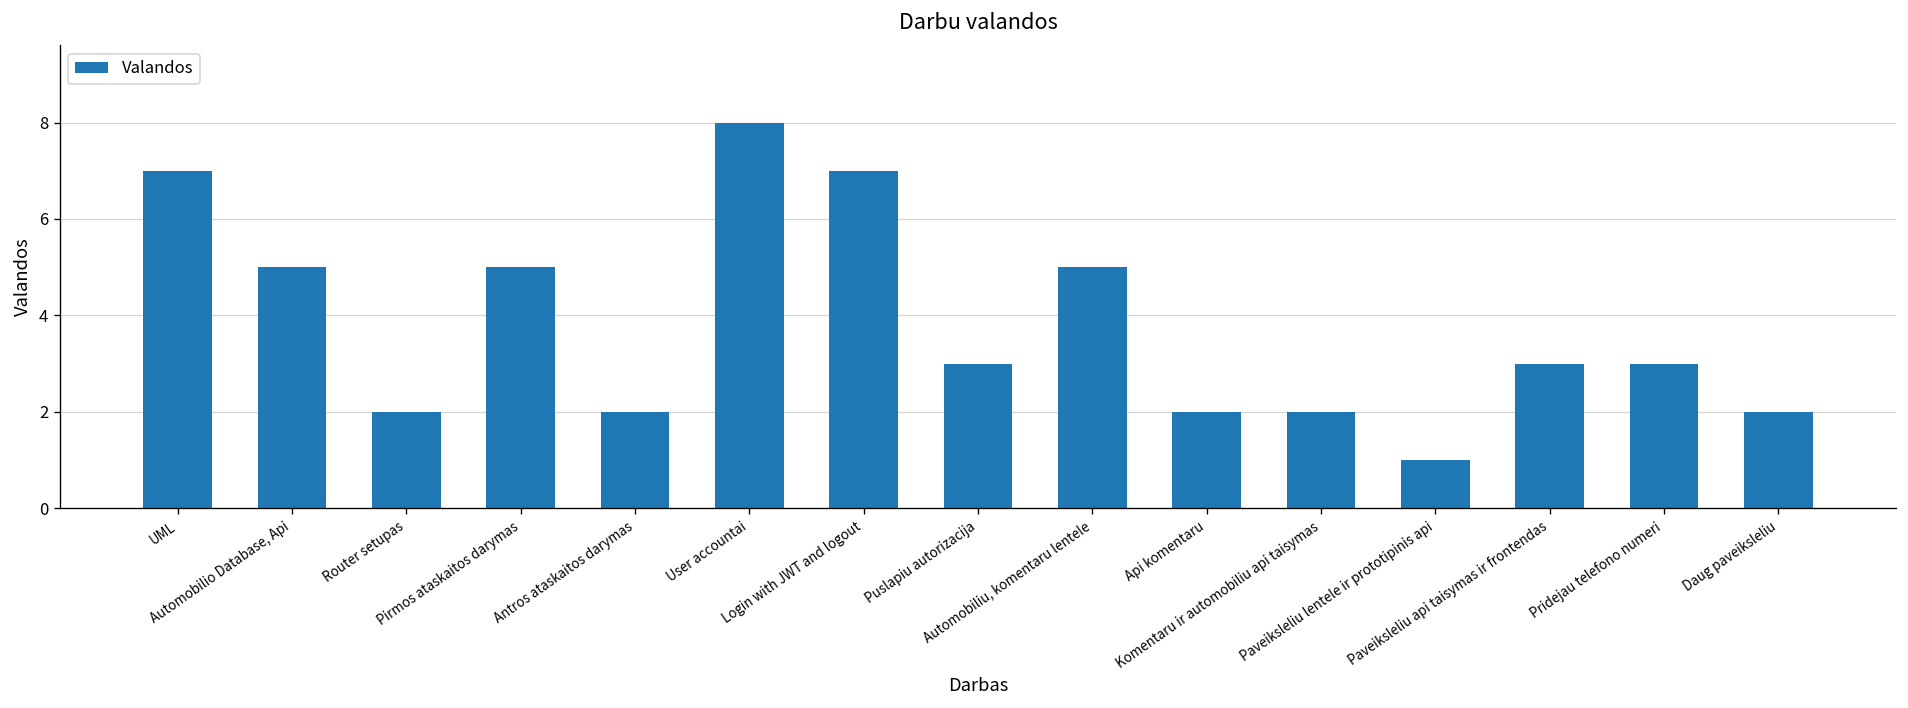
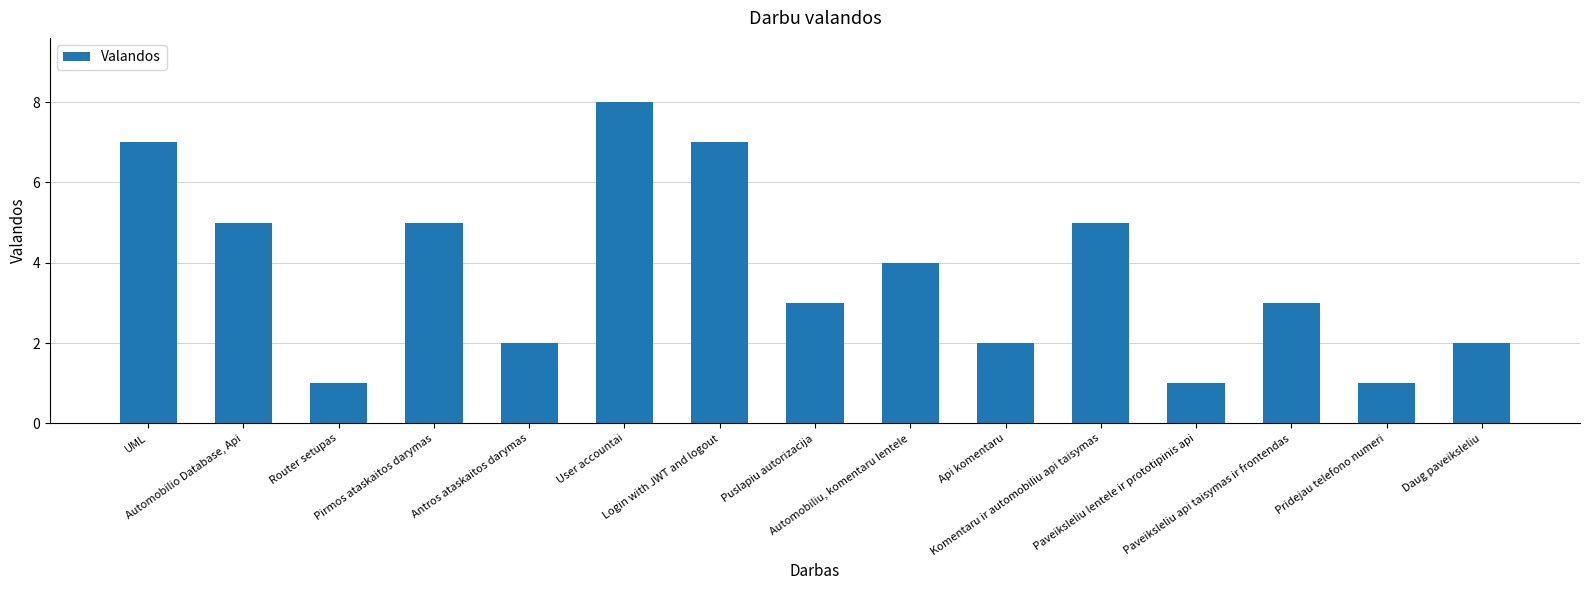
Router setupas: 2 -> 1
Automobiliu, komentaru lentele: 5 -> 4
Komentaru ir automobiliu api taisymas: 2 -> 5
Pridejau telefono numeri: 3 -> 1
